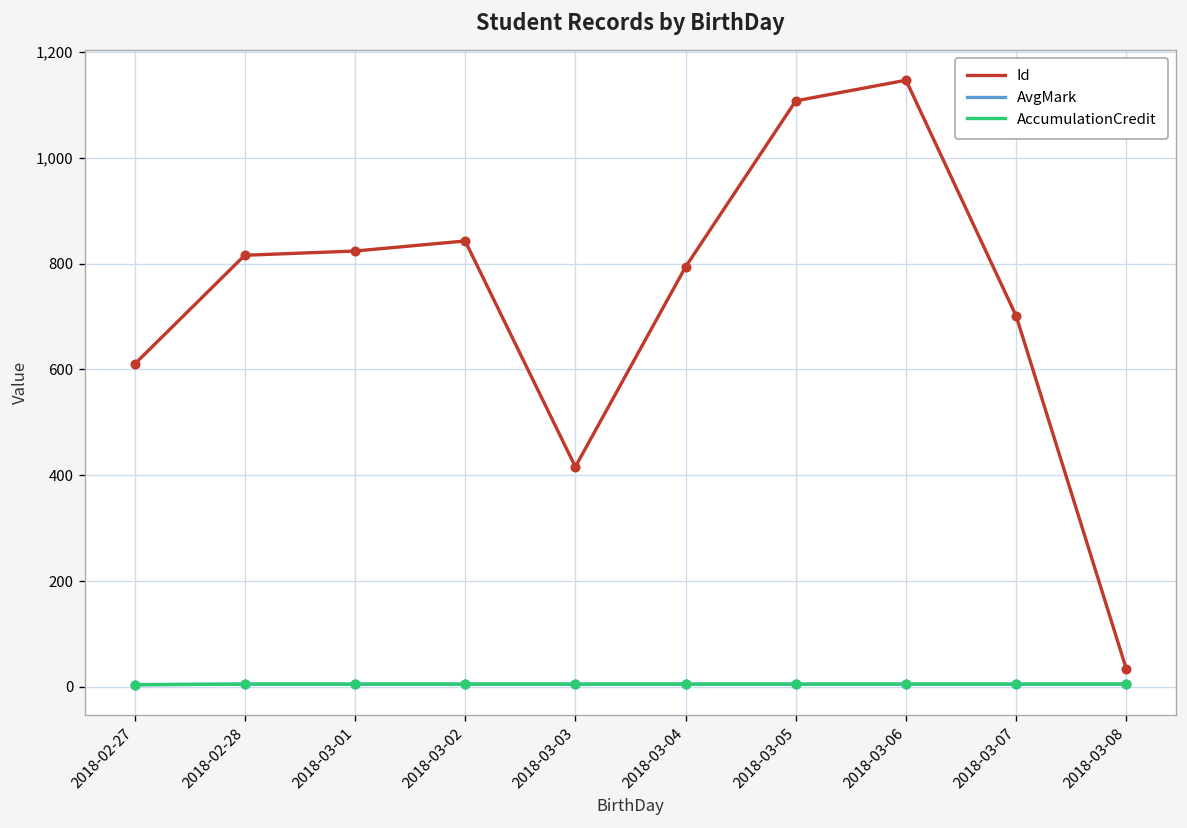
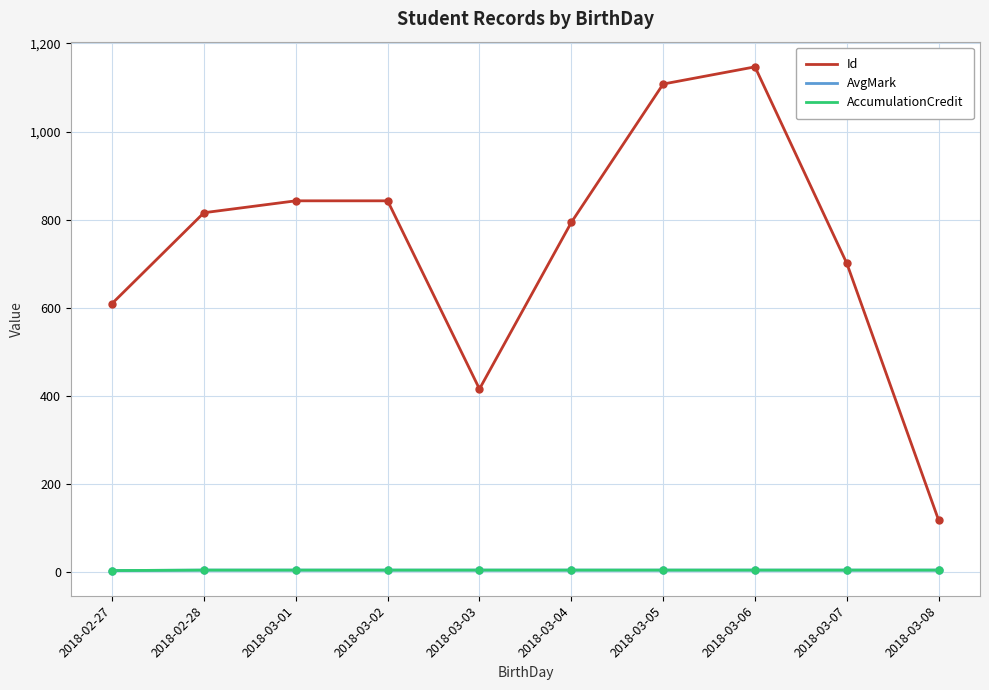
Id, 2018-03-01: 820 -> 840
Id, 2018-03-08: 30 -> 120
